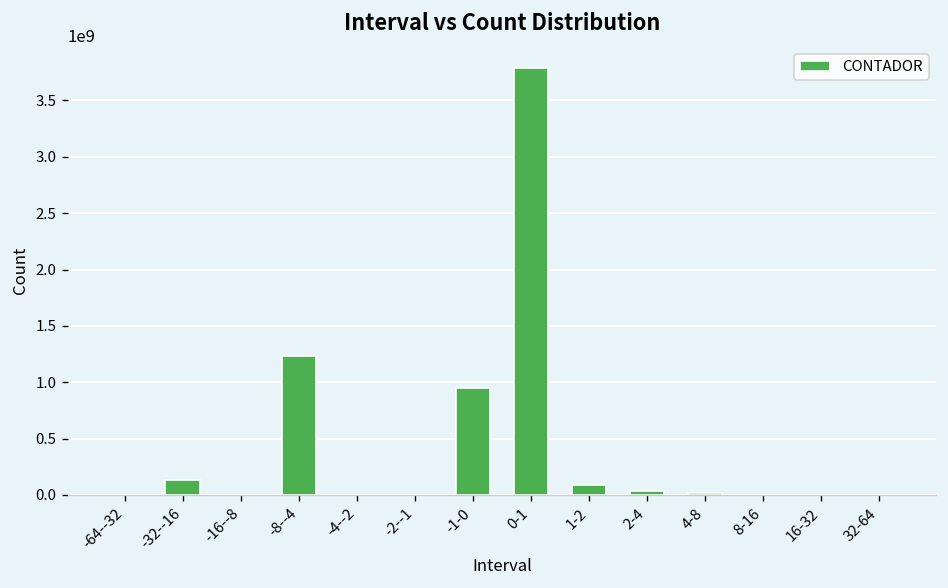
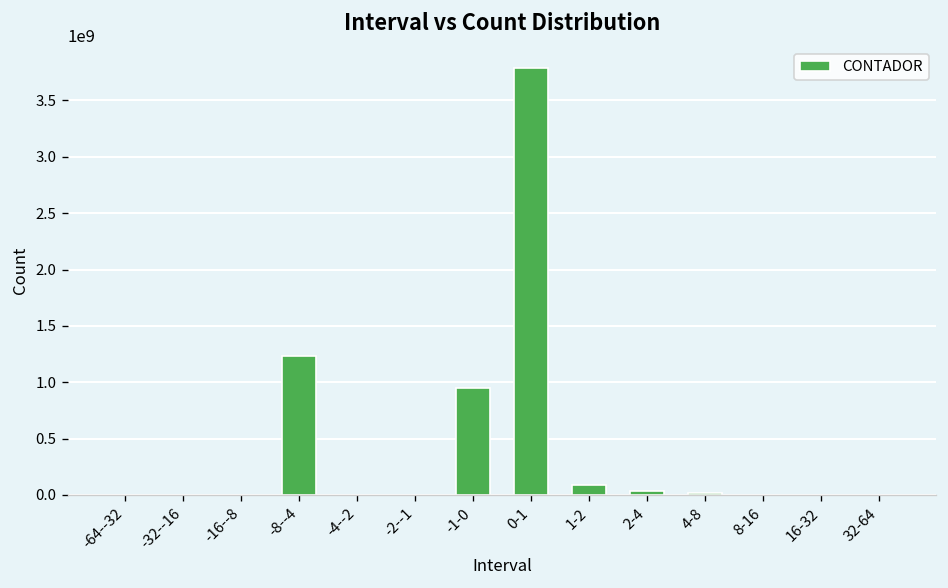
-32--16: 100000000 -> 0
